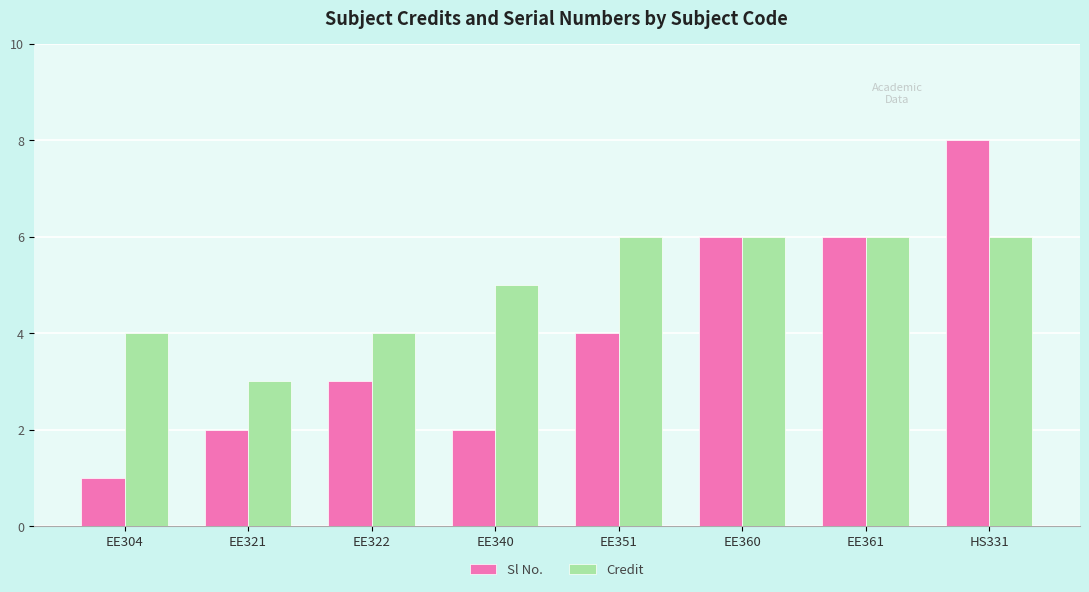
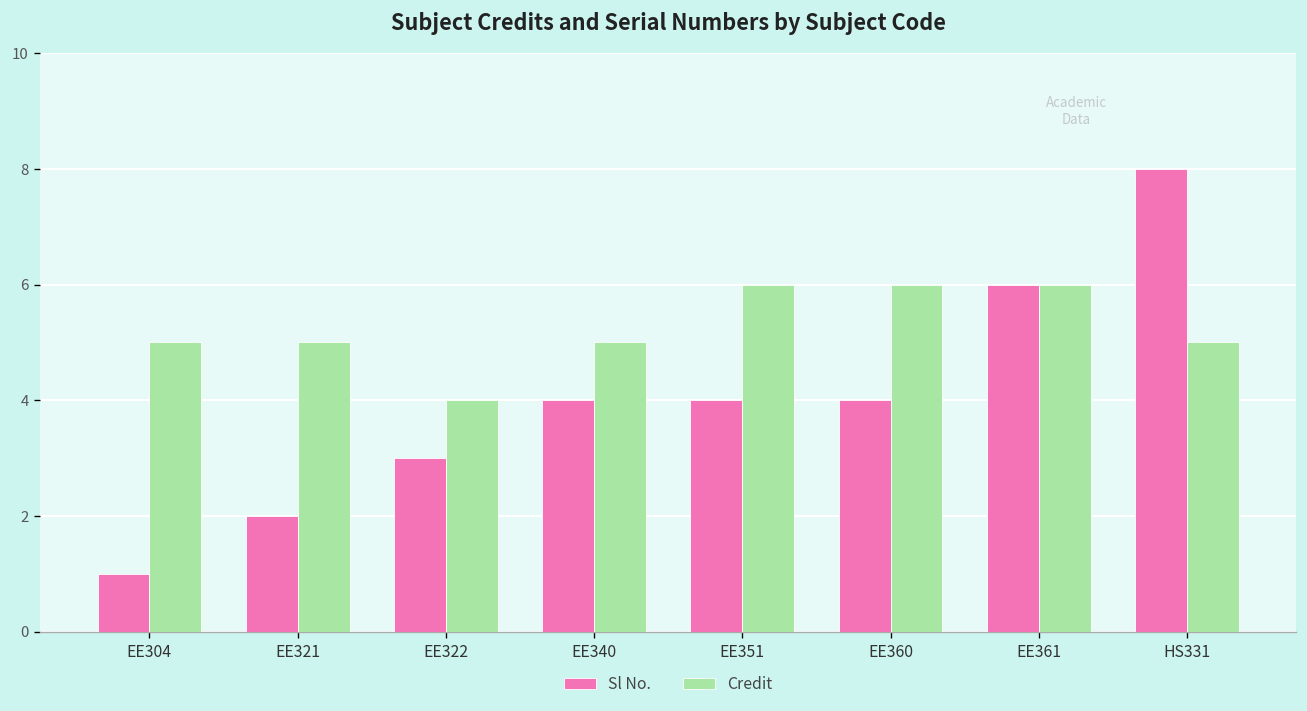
Credit, EE304: 4 -> 5
Credit, EE321: 3 -> 5
Sl No., EE340: 2 -> 4
Sl No., EE360: 6 -> 4
Credit, HS331: 6 -> 5
